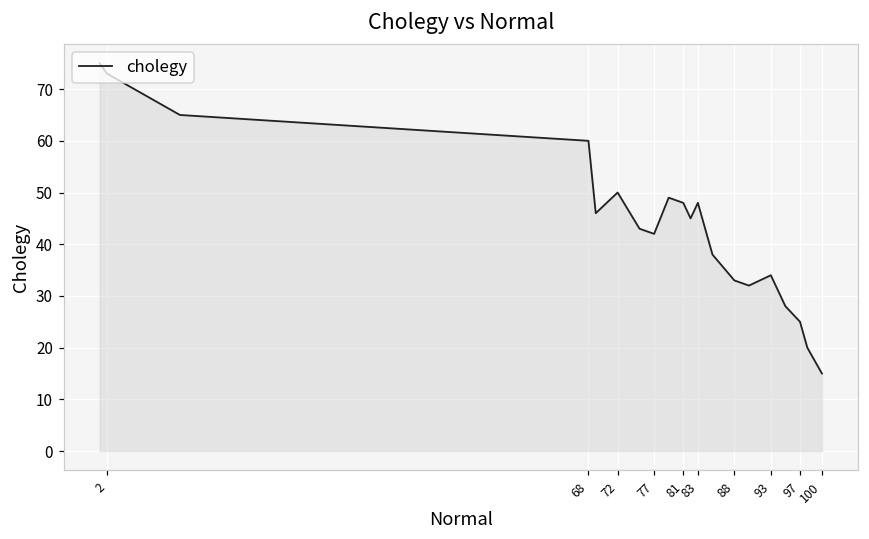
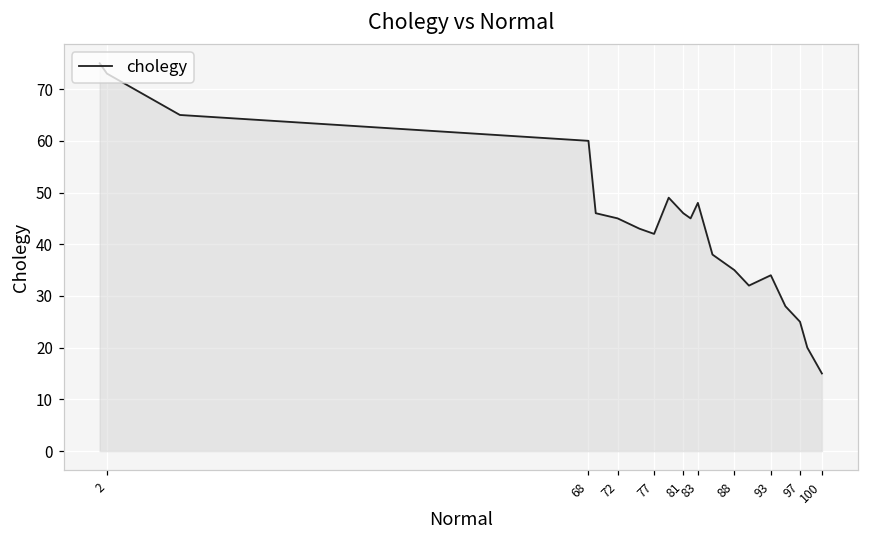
72: 50 -> 45
81: 48 -> 46
88: 33 -> 35
